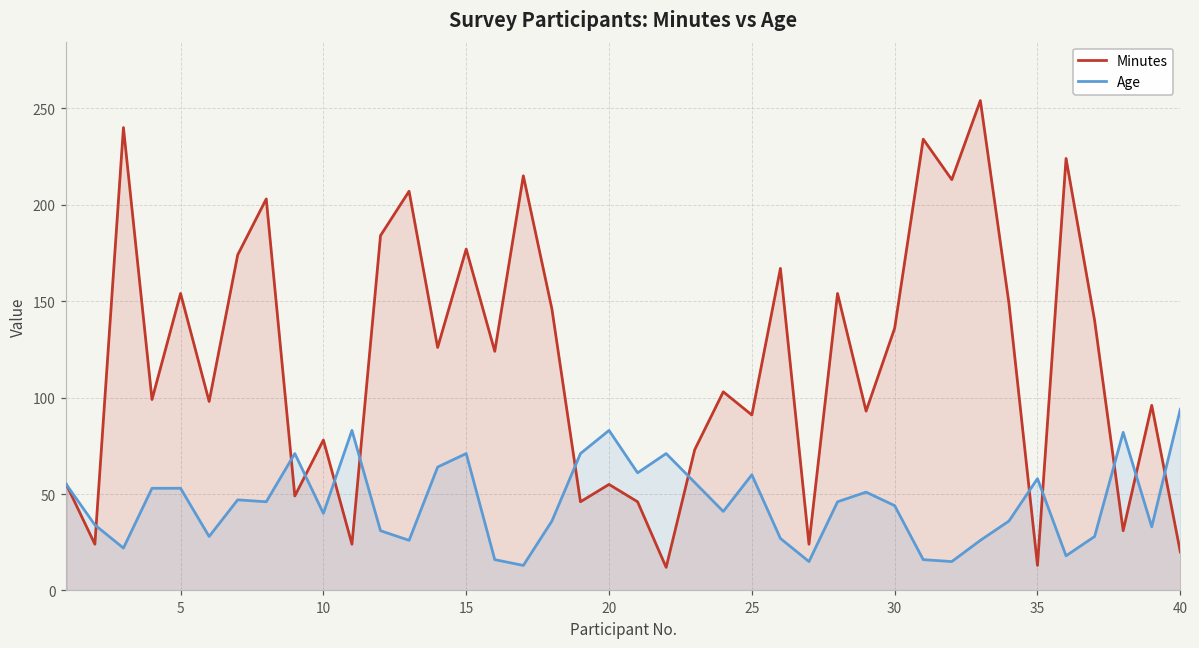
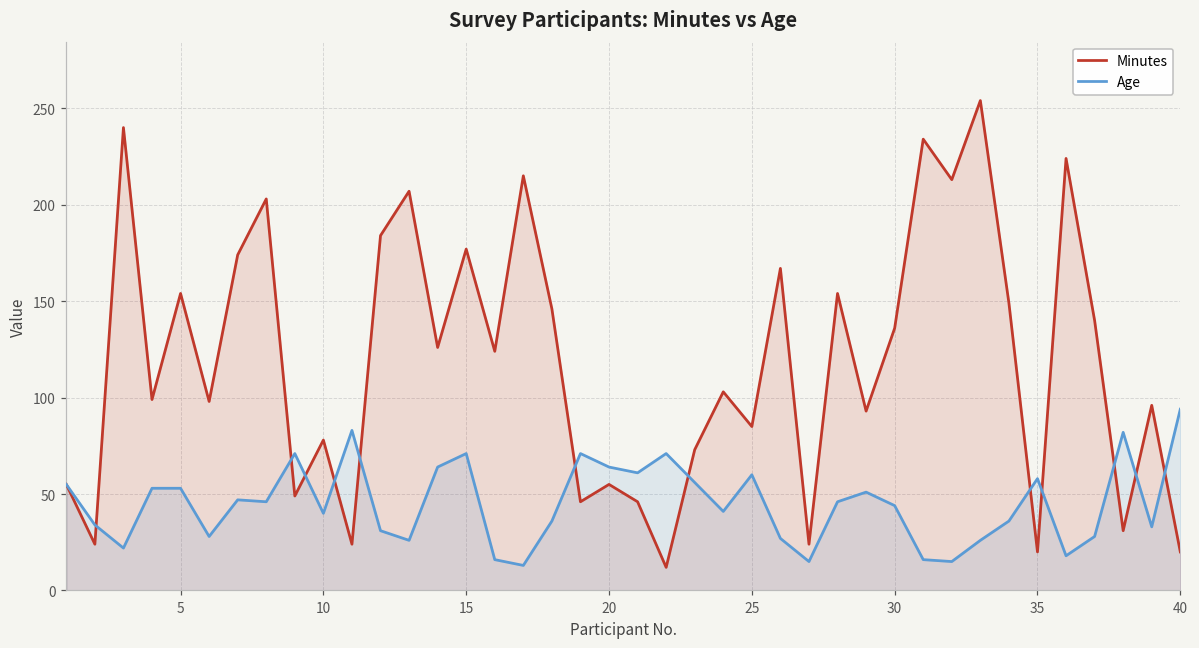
Age, 20: 83 -> 64
Minutes, 25: 91 -> 85
Minutes, 35: 13 -> 20
